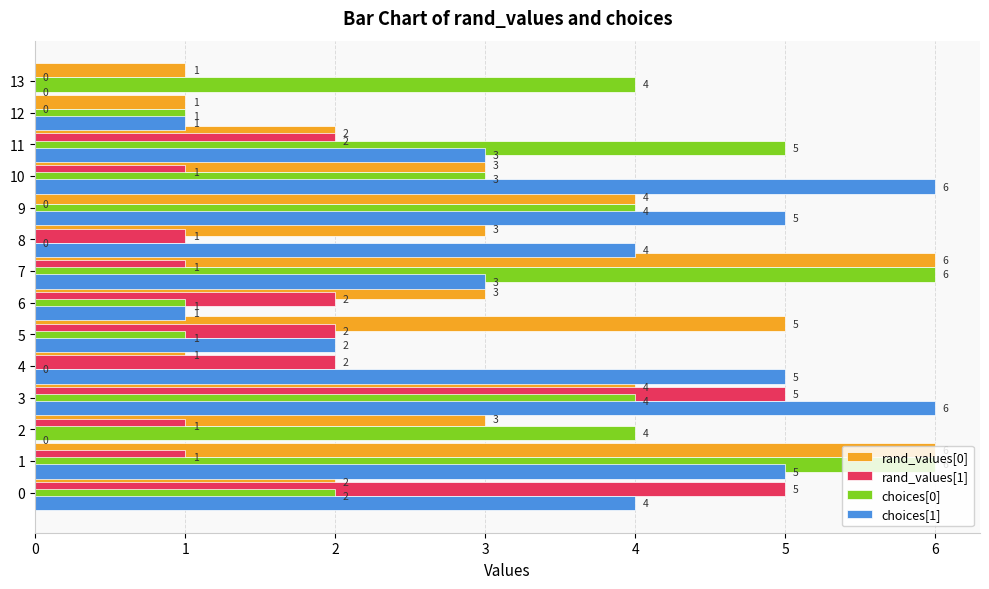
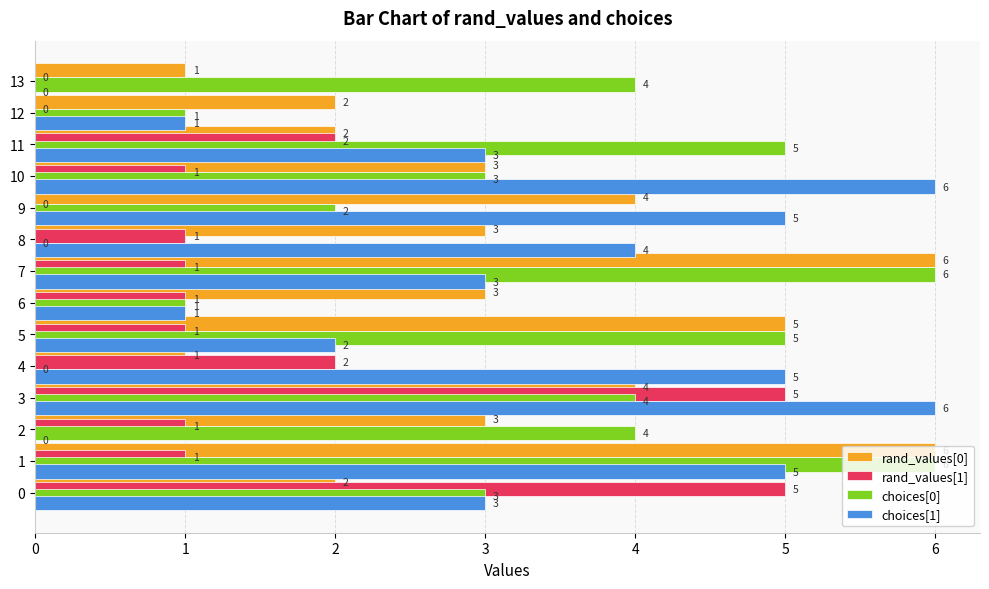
rand_values[0], 12: 1 -> 2
choices[0], 9: 4 -> 2
rand_values[1], 6: 2 -> 1
rand_values[1], 5: 2 -> 1
choices[0], 5: 1 -> 5
choices[0], 0: 2 -> 3
choices[1], 0: 4 -> 3
